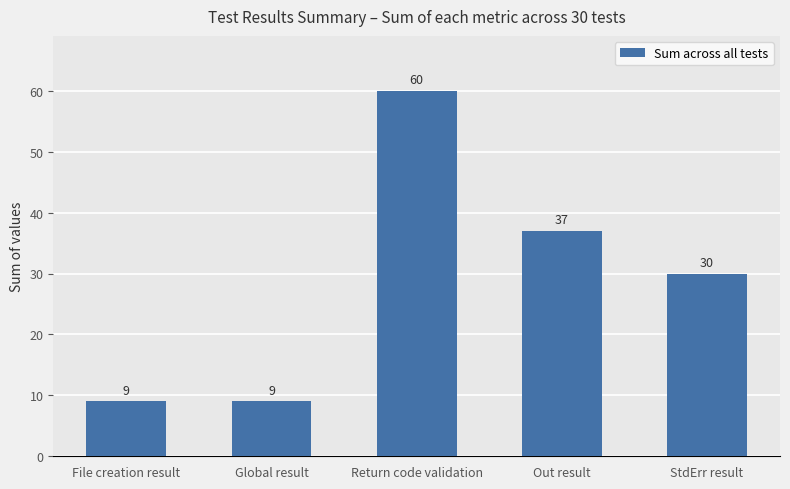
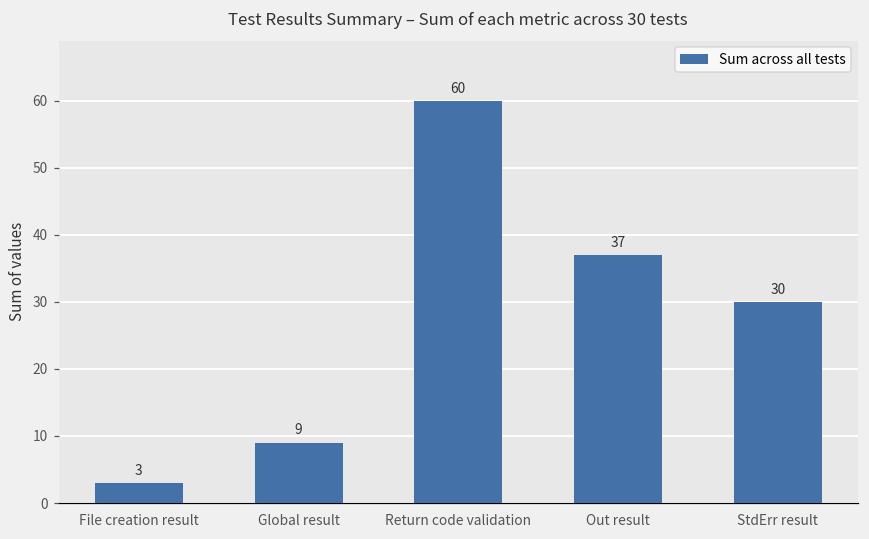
File creation result: 9 -> 3
